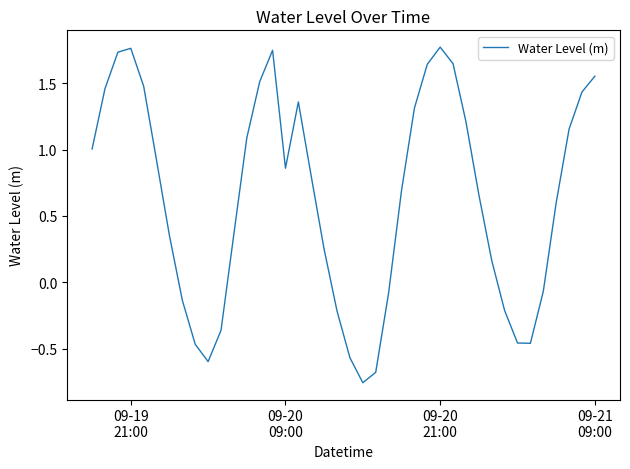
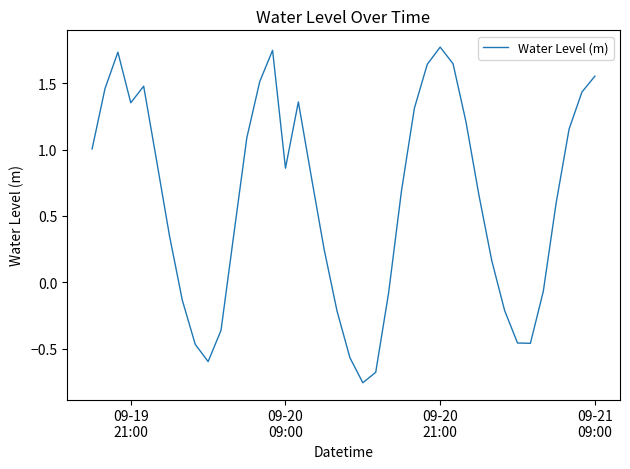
09-19 21:00: 1.76 -> 1.35
